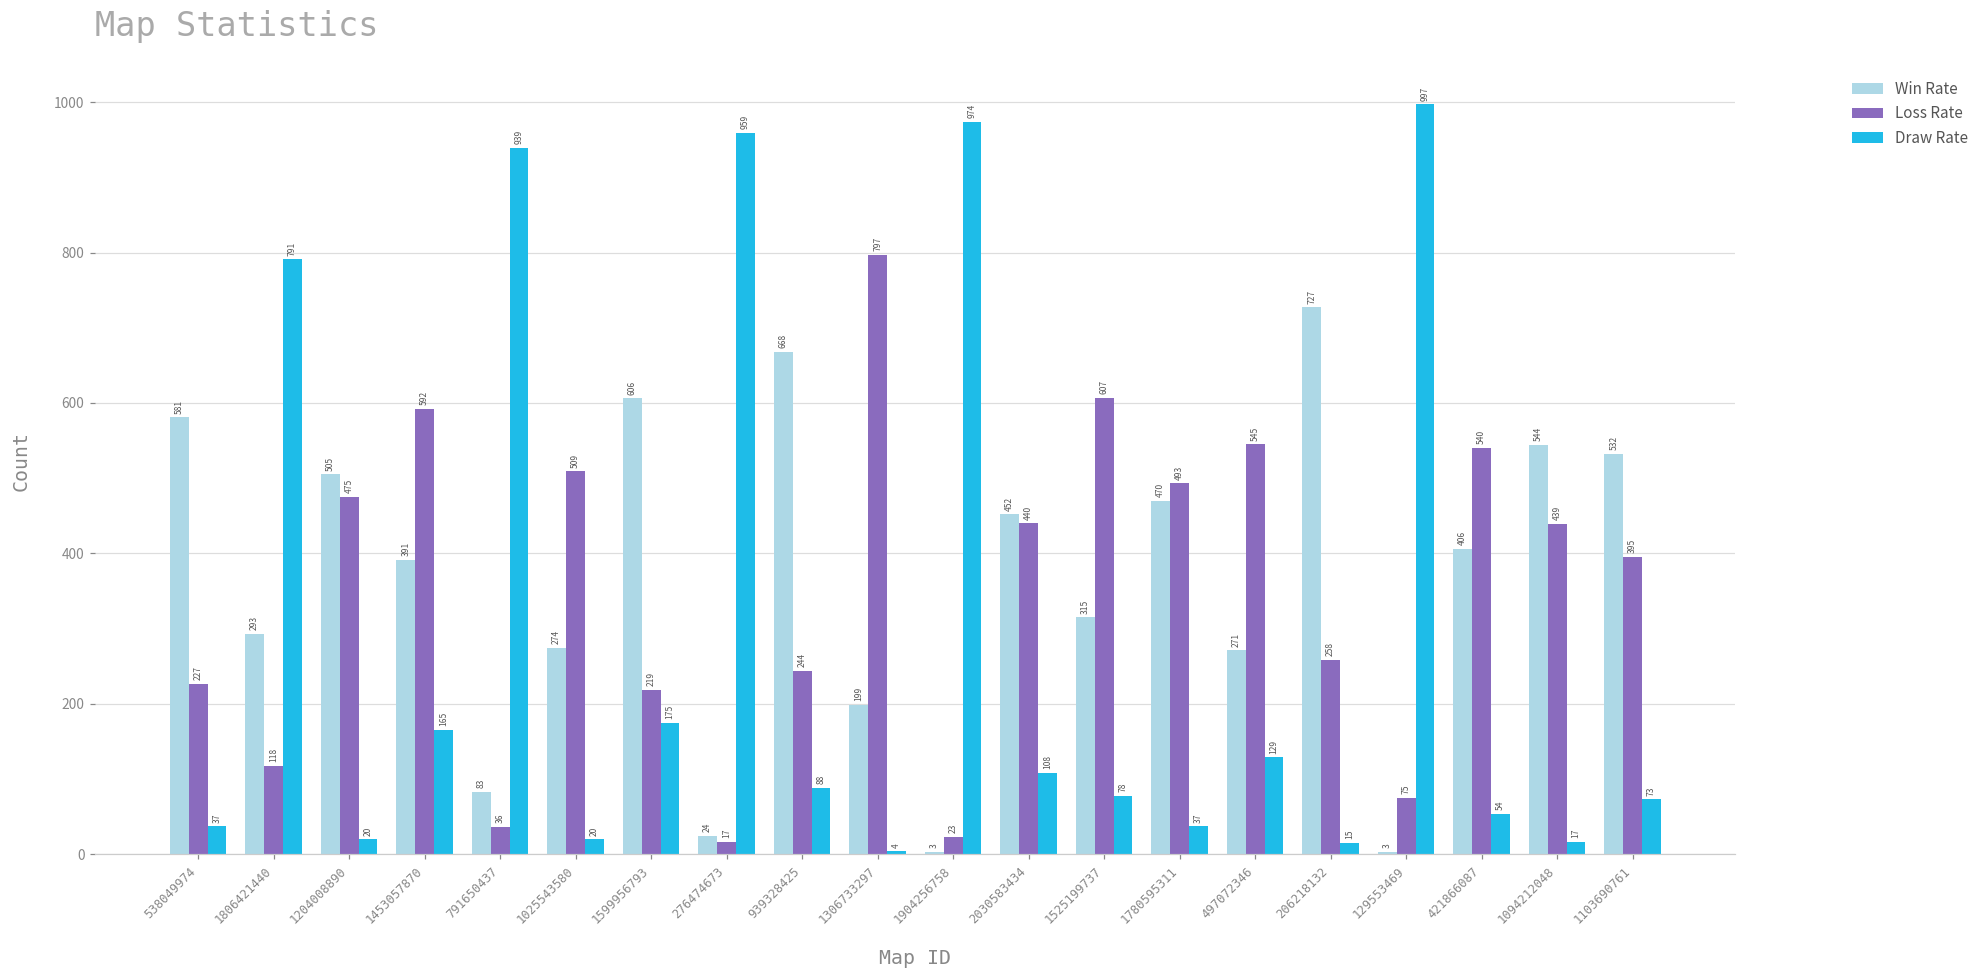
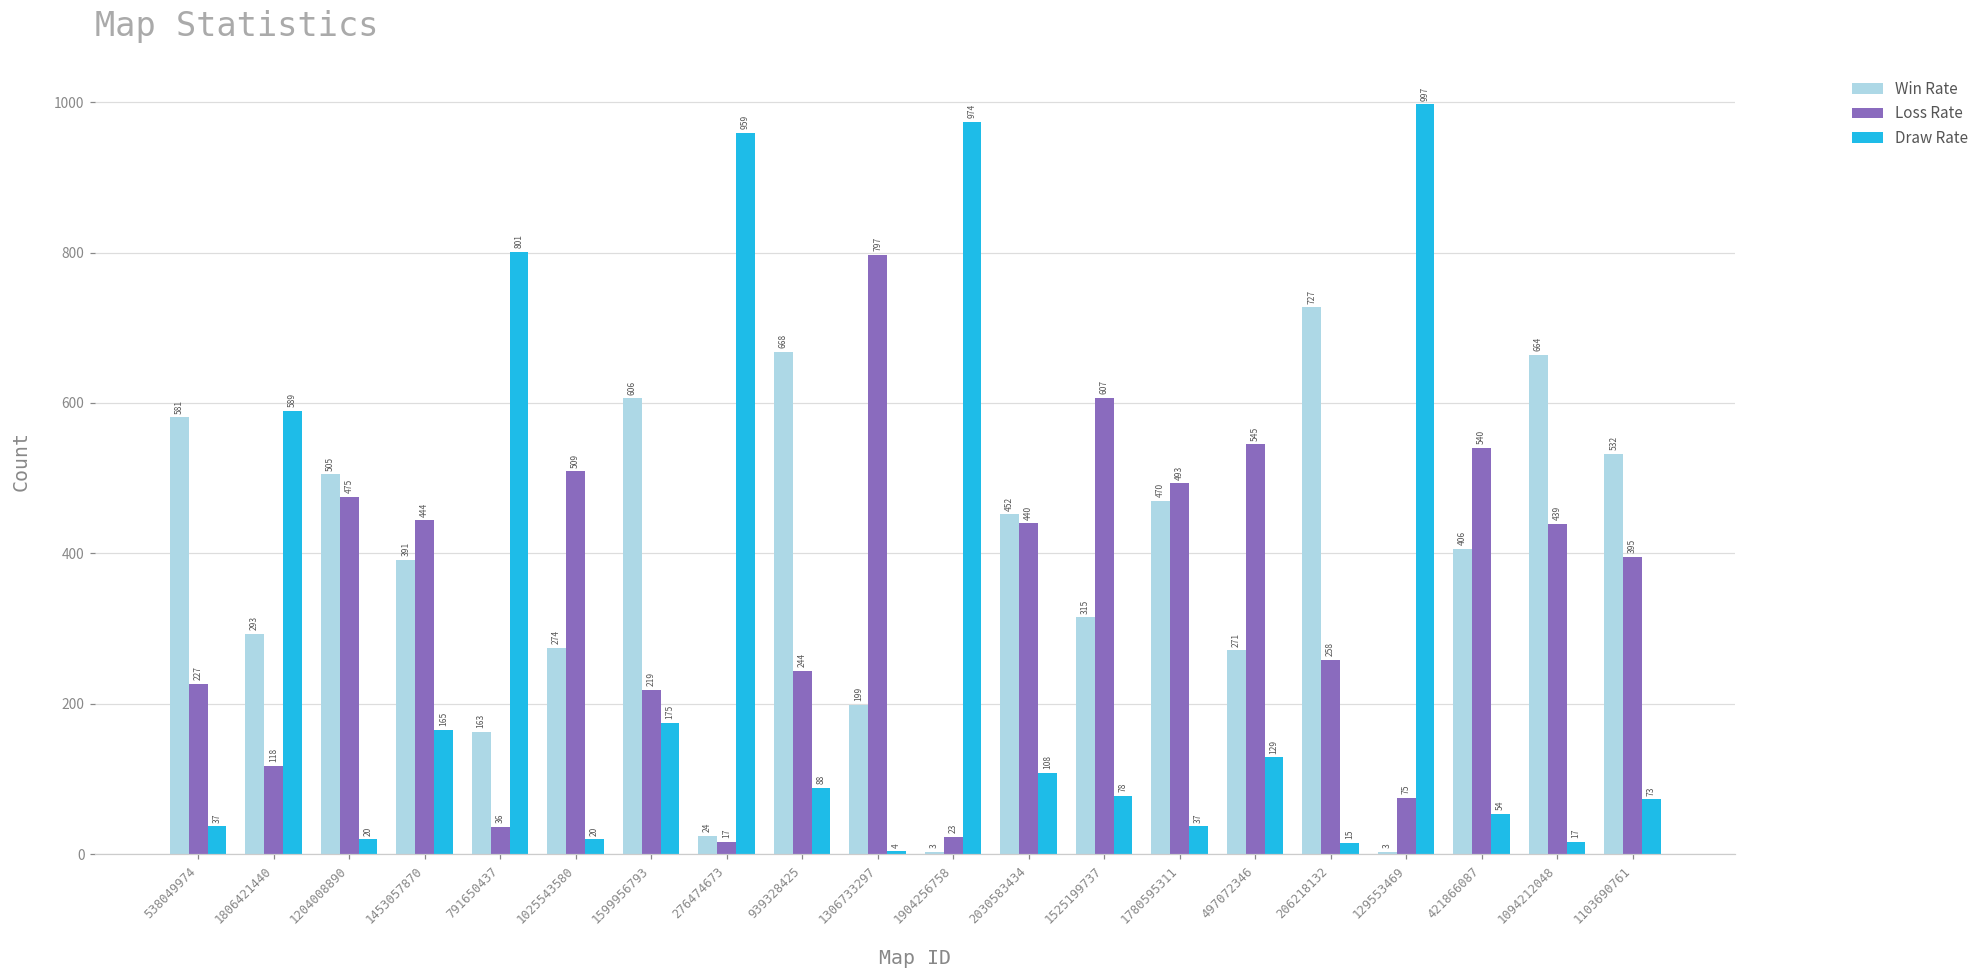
Draw Rate, 1806421440: 791 -> 589
Loss Rate, 1453057870: 592 -> 444
Win Rate, 791650437: 83 -> 163
Draw Rate, 791650437: 939 -> 801
Win Rate, 1094212048: 544 -> 664
